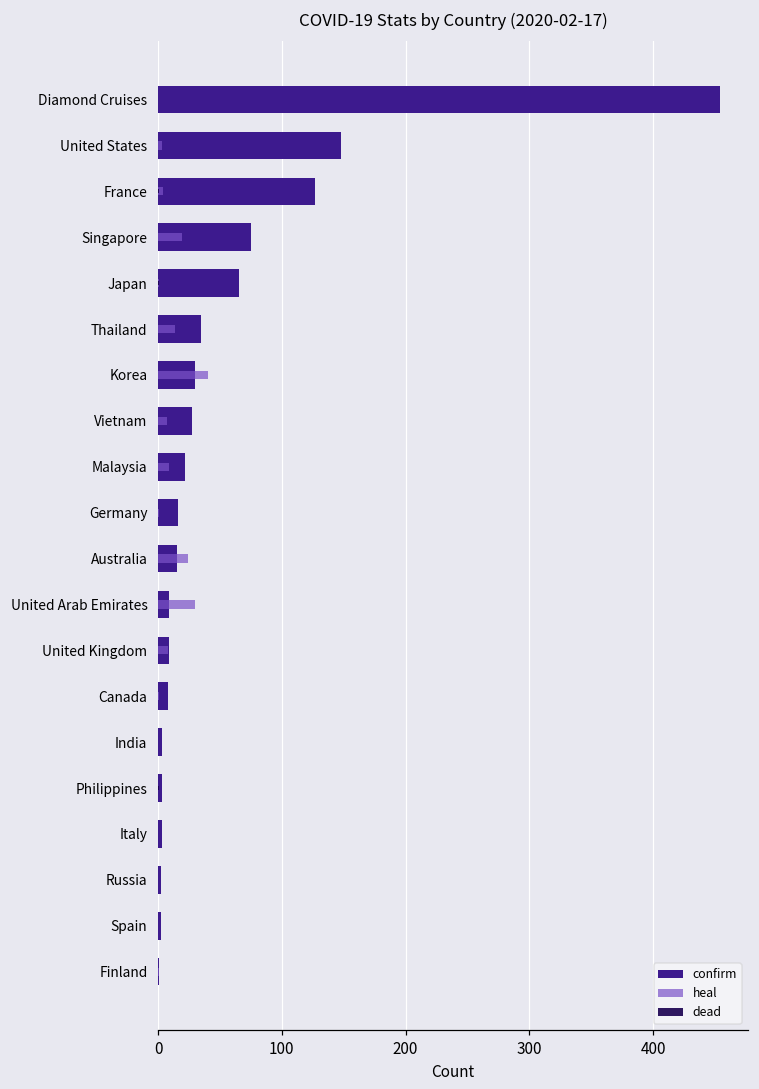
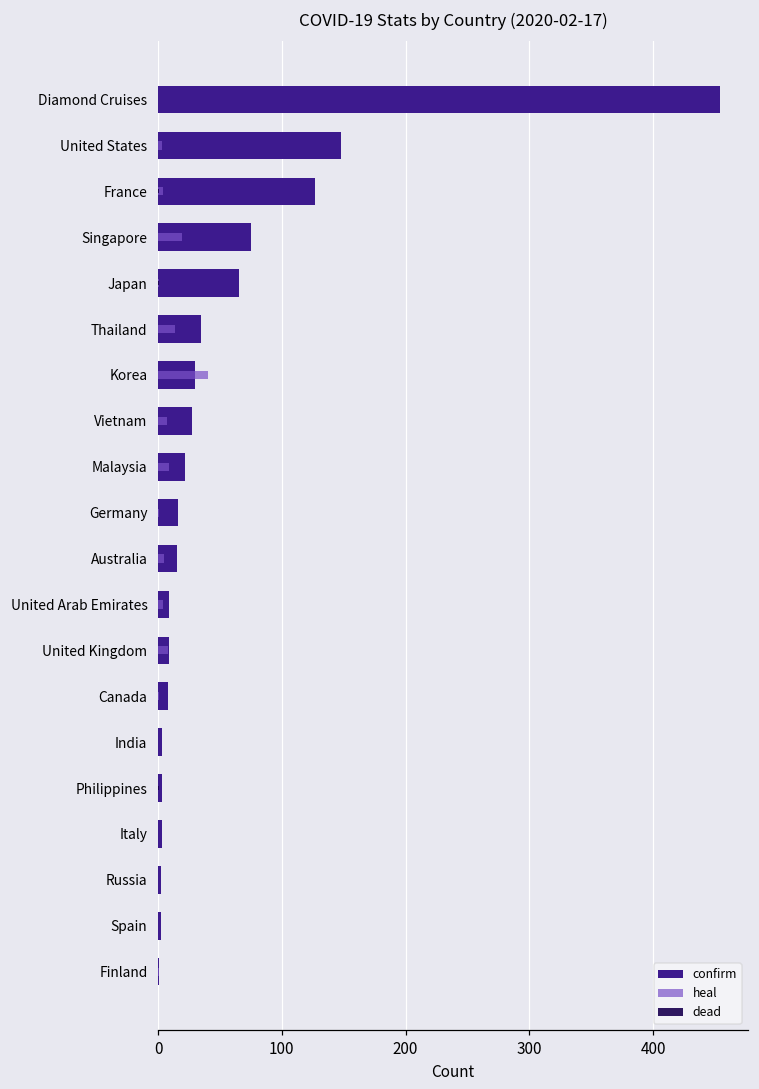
heal, Australia: 24 -> 5
heal, United Arab Emirates: 30 -> 4
